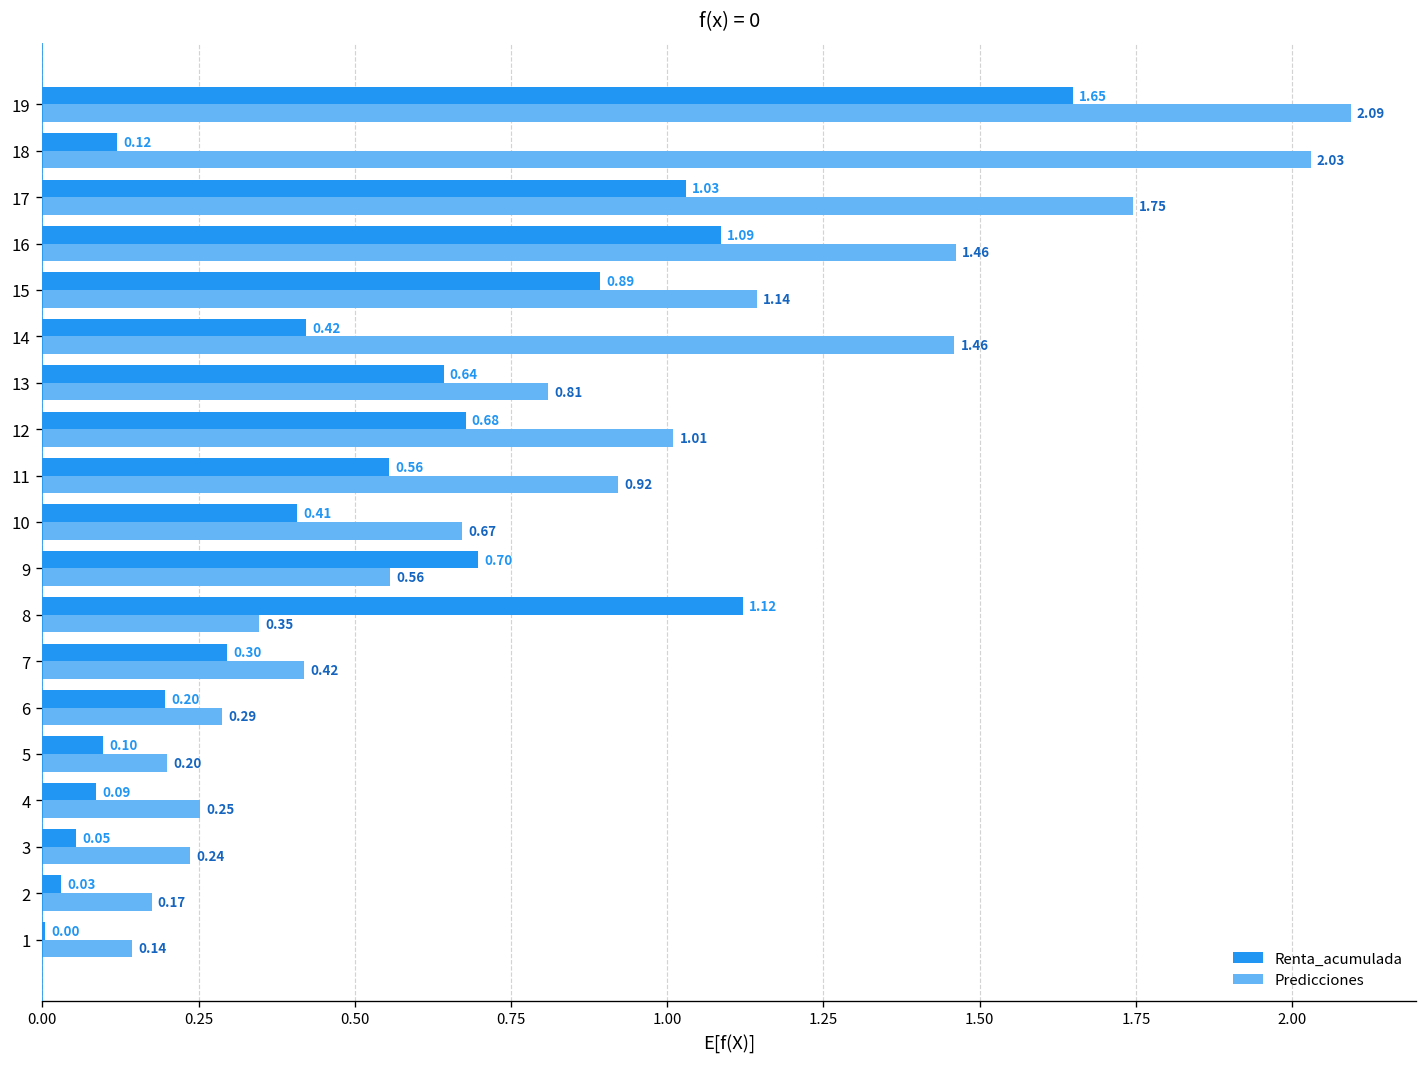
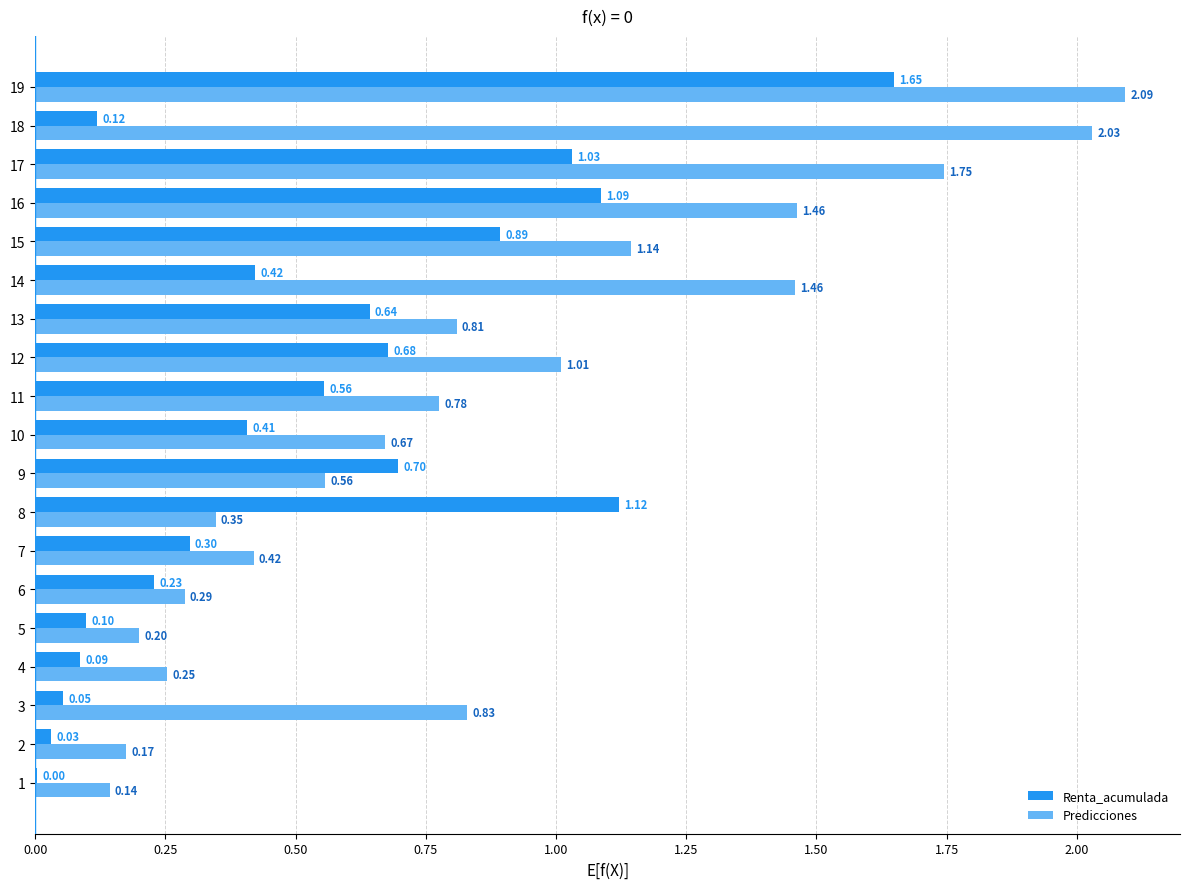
Predicciones, 11: 0.92 -> 0.78
Renta_acumulada, 6: 0.20 -> 0.23
Predicciones, 3: 0.24 -> 0.83
